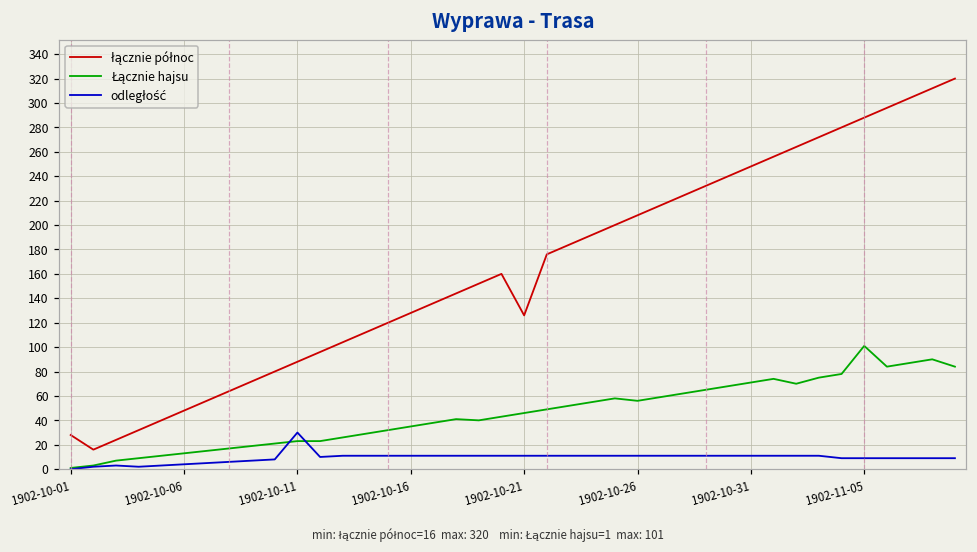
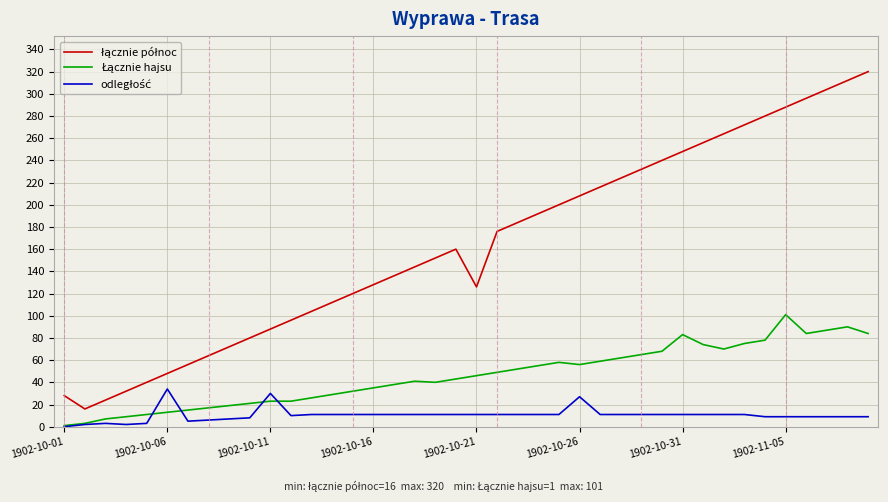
odległość, 1902-10-06: 4 -> 34
odległość, 1902-10-26: 11 -> 27
Łącznie hajsu, 1902-10-31: 71 -> 83
